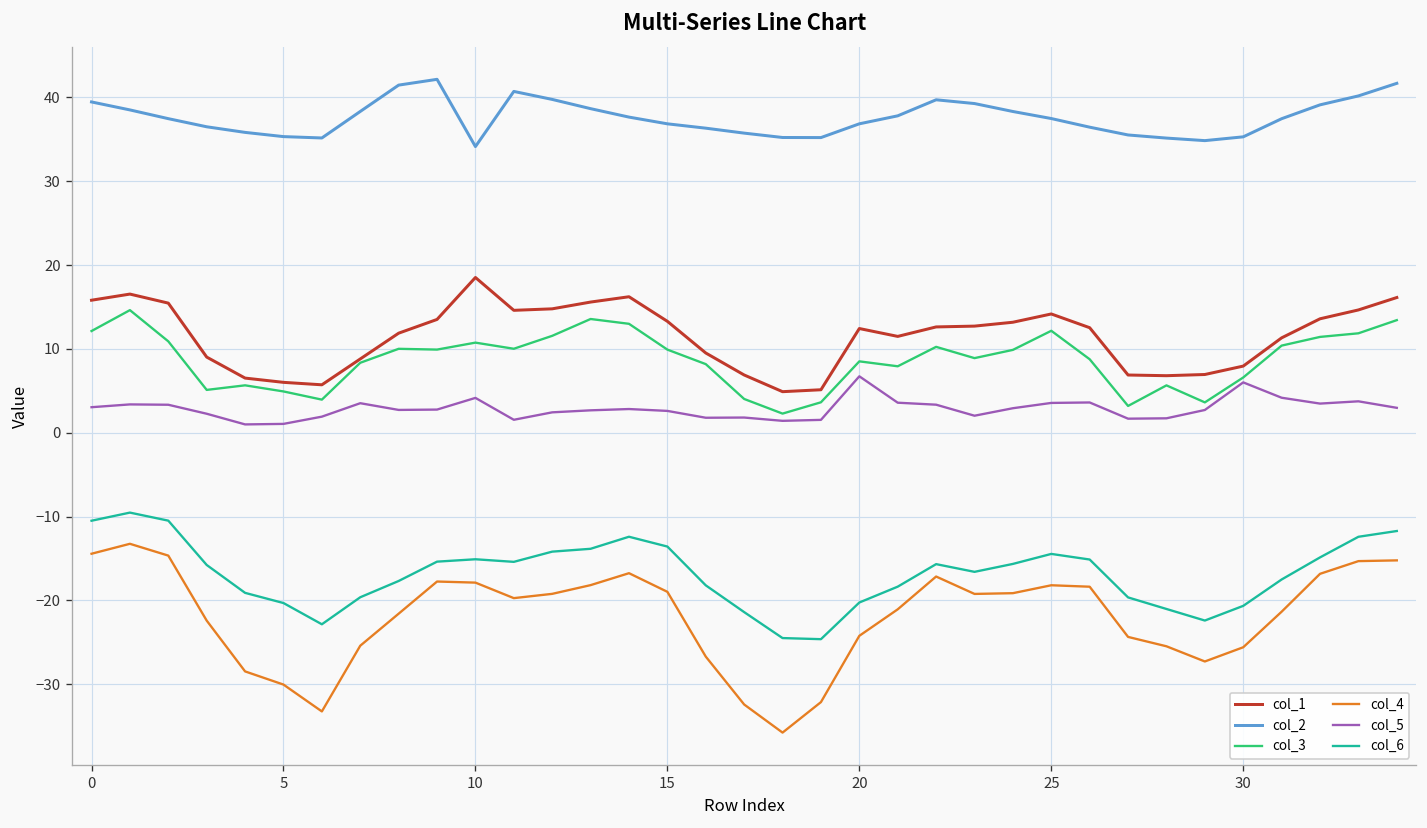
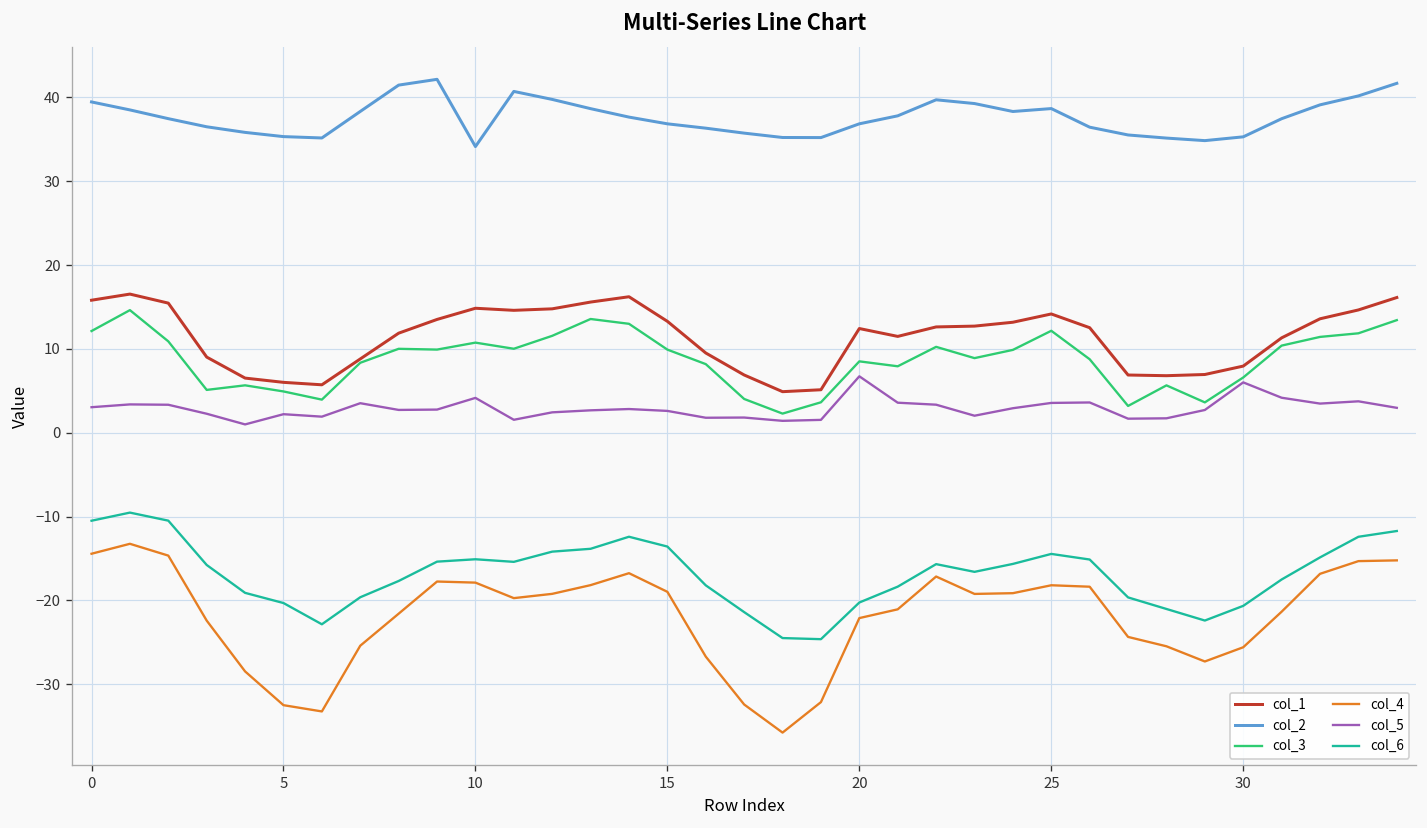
col_4, 5: -30 -> -32
col_5, 5: 1 -> 2
col_1, 10: 19 -> 15
col_4, 20: -24 -> -22
col_2, 25: 37 -> 39
